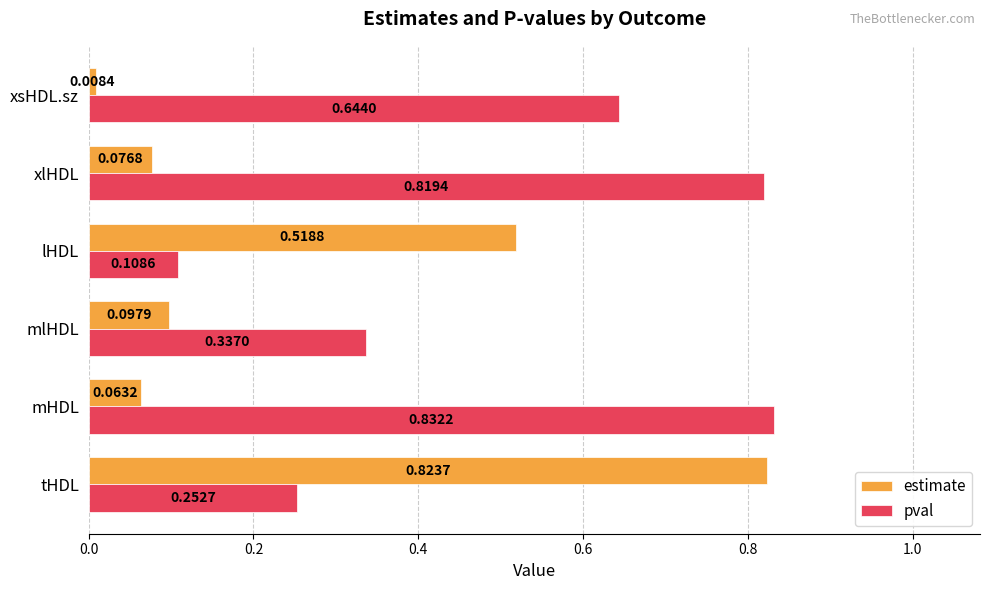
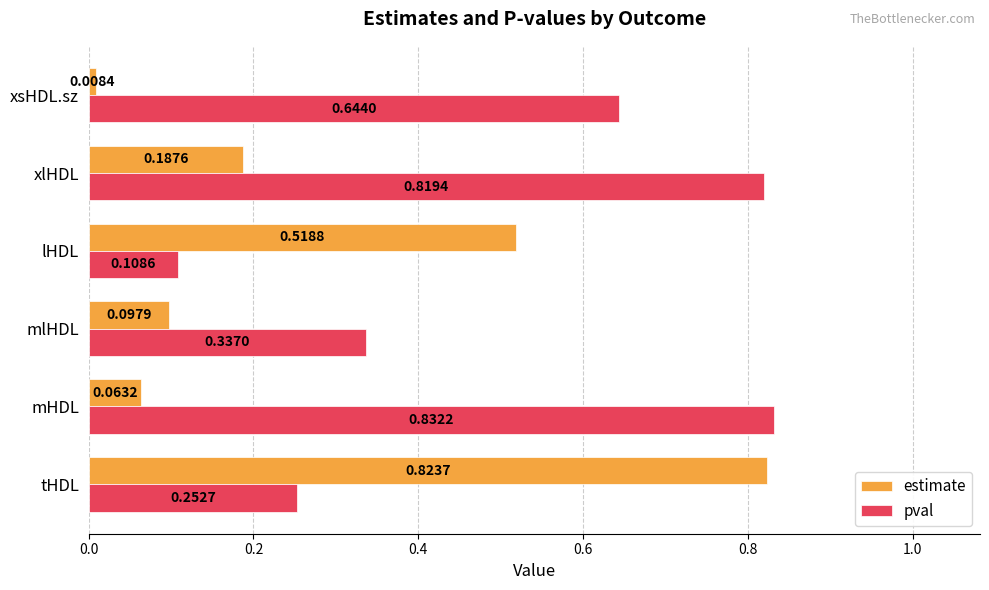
estimate, xlHDL: 0.0768 -> 0.1876
